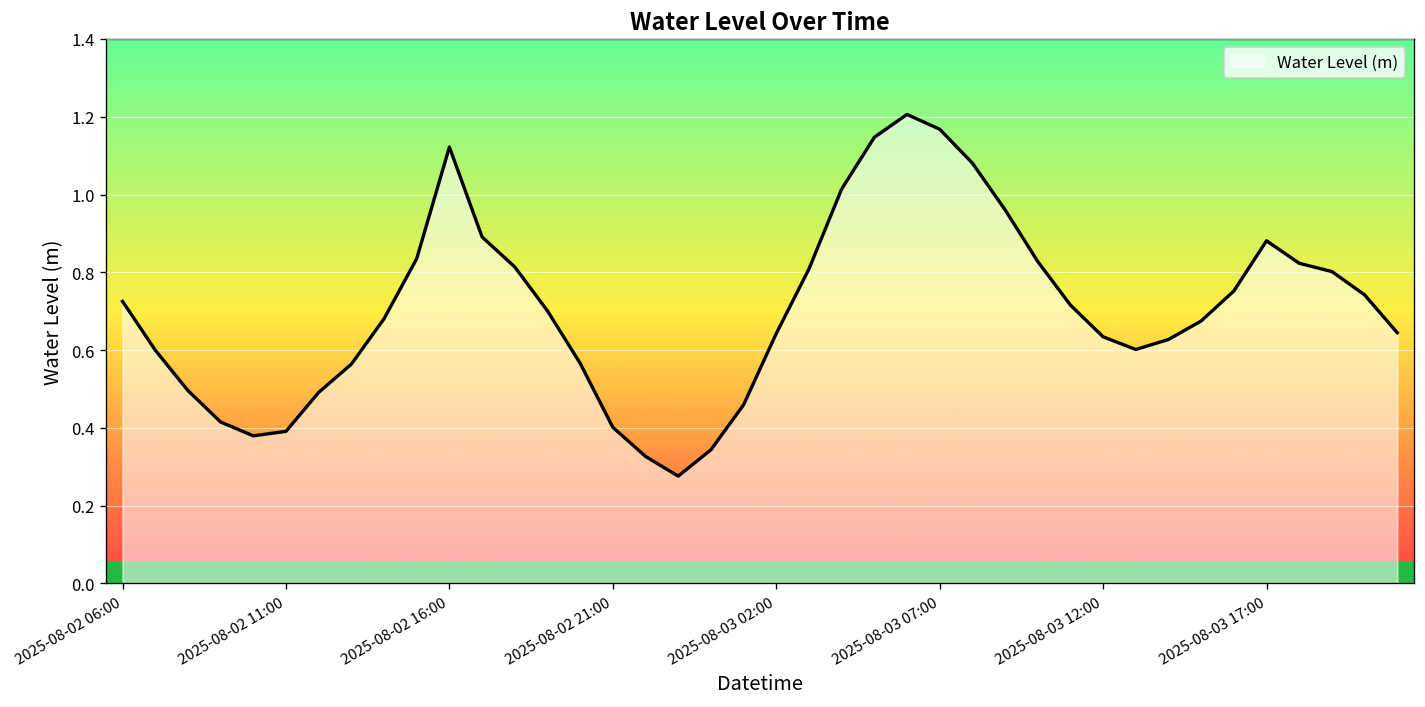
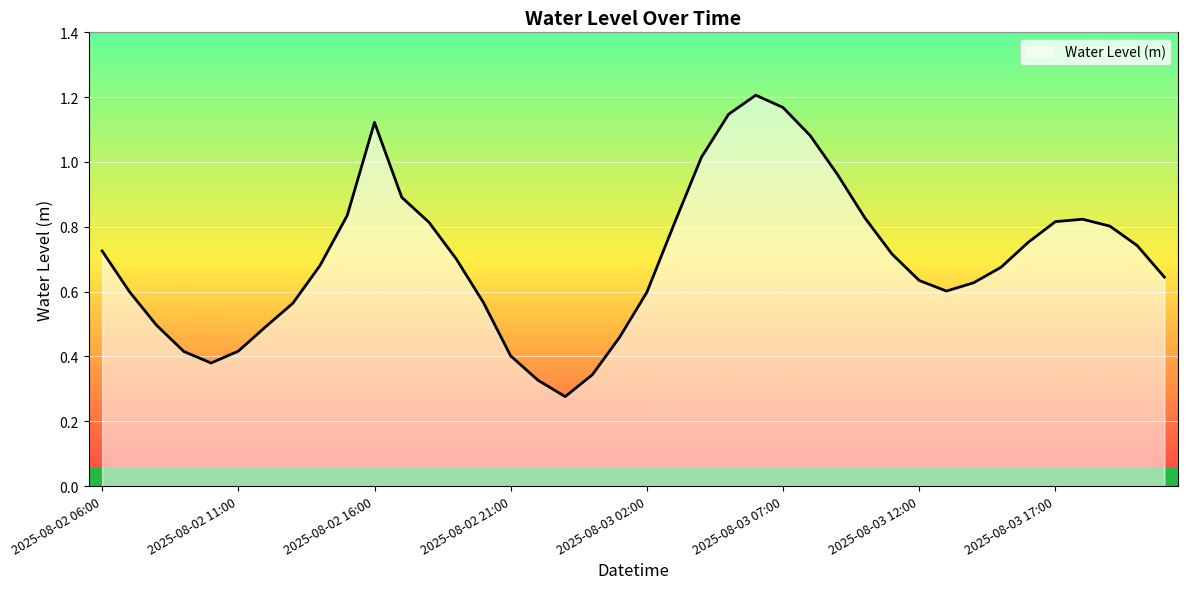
2025-08-02 11:00: 0.39 -> 0.42
2025-08-03 02:00: 0.64 -> 0.60
2025-08-03 17:00: 0.88 -> 0.82
